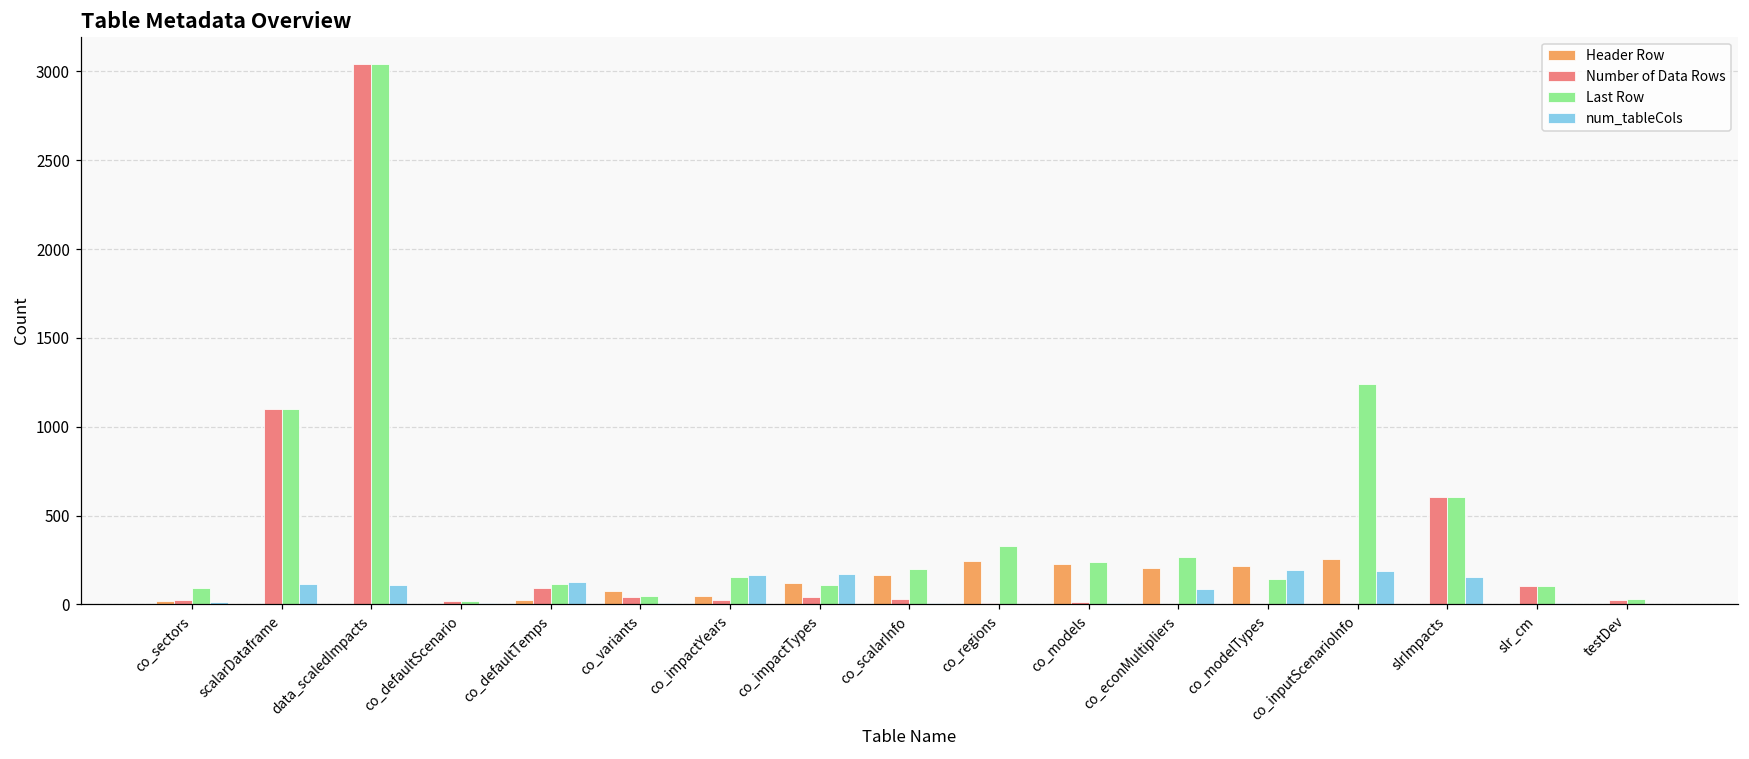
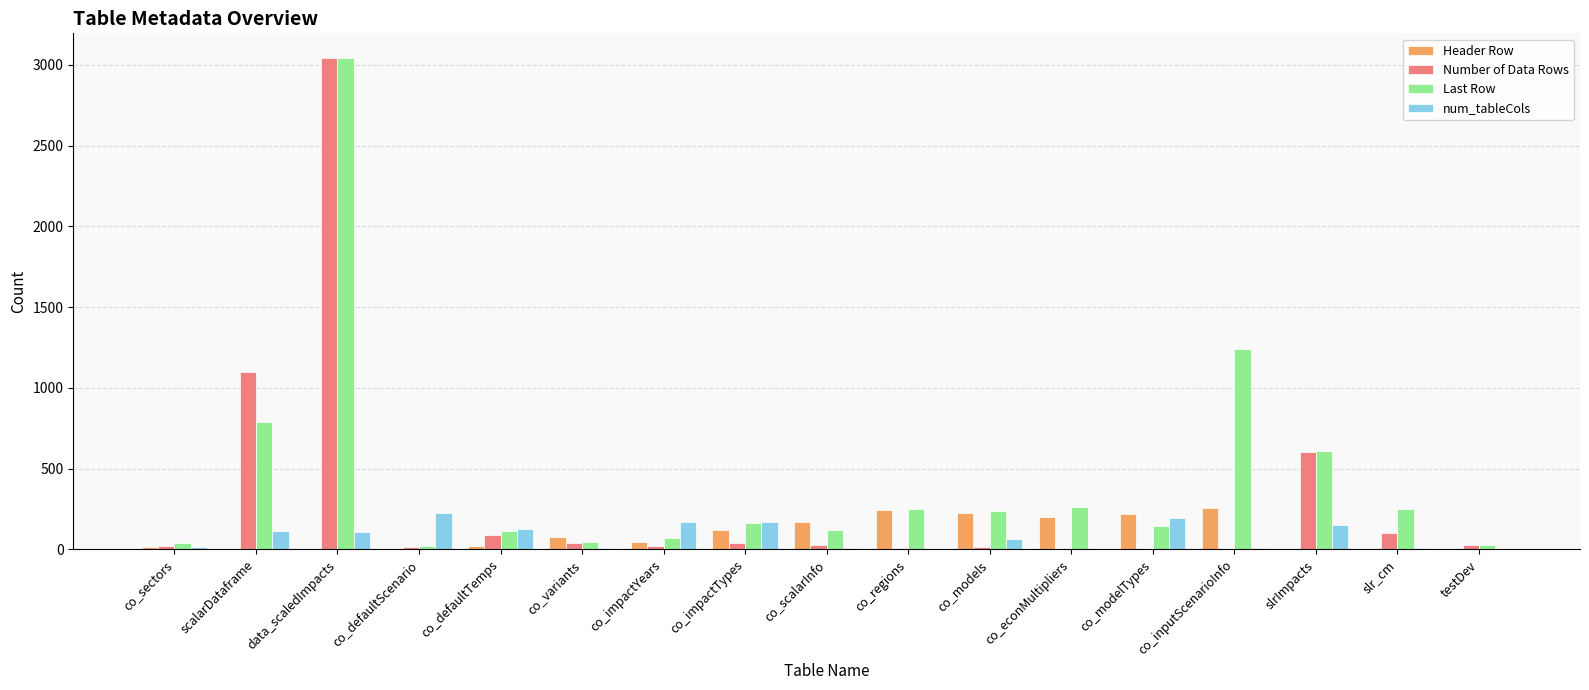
Last Row, co_sectors: 90 -> 40
Last Row, scalarDataframe: 1100 -> 790
num_tableCols, co_defaultScenario: 10 -> 220
Last Row, co_impactYears: 150 -> 70
Last Row, co_impactTypes: 110 -> 160
Last Row, co_scalarInfo: 200 -> 120
Last Row, co_regions: 330 -> 250
num_tableCols, co_models: 10 -> 70
num_tableCols, co_econMultipliers: 90 -> 0
num_tableCols, co_inputScenarioInfo: 190 -> 10
Last Row, slr_cm: 100 -> 250
